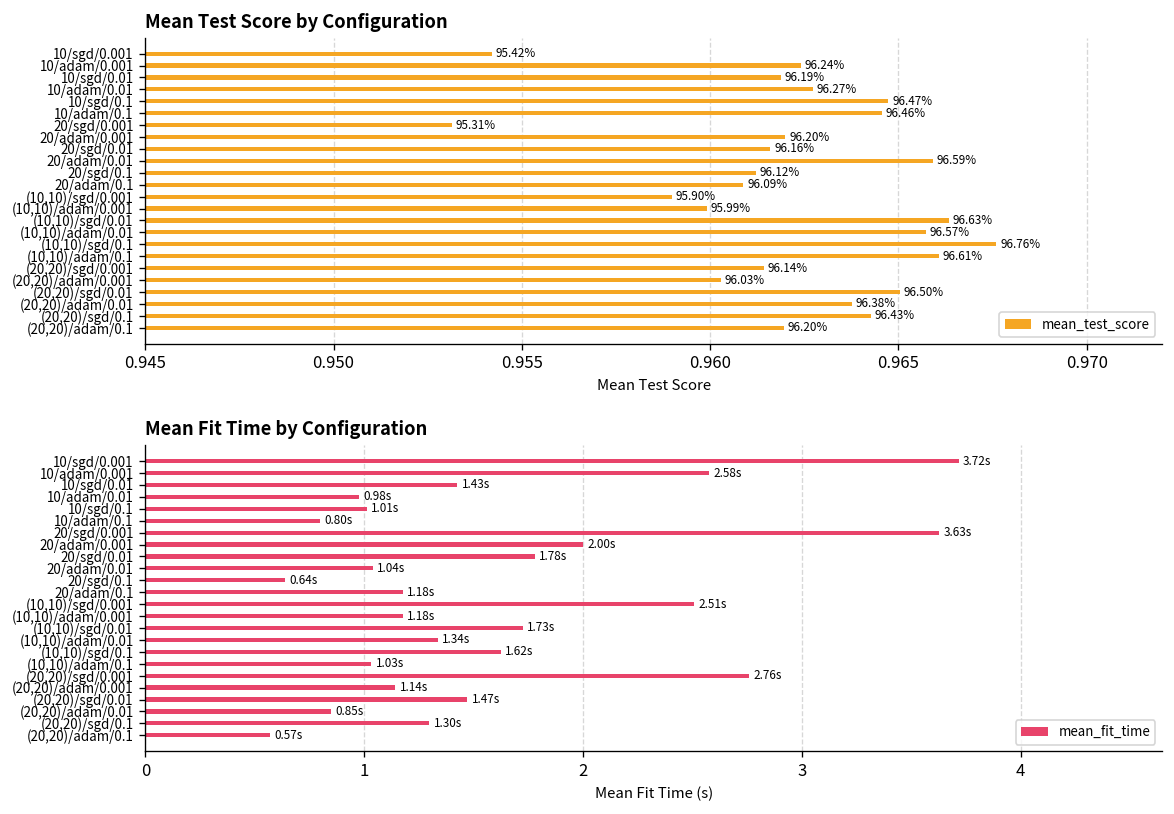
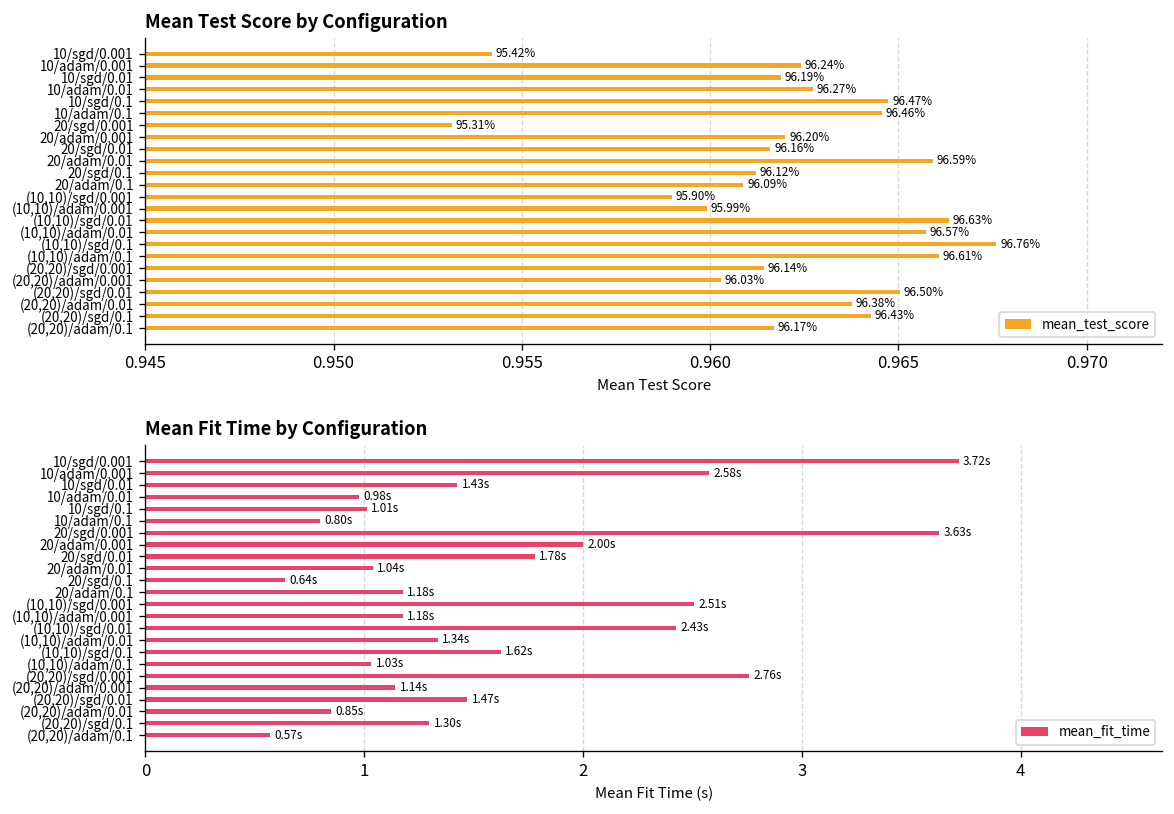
Mean Test Score by Configuration, (20,20)/adam/0.1: 96.20% -> 96.17%
Mean Fit Time by Configuration, (10,10)/sgd/0.01: 1.73s -> 2.43s
